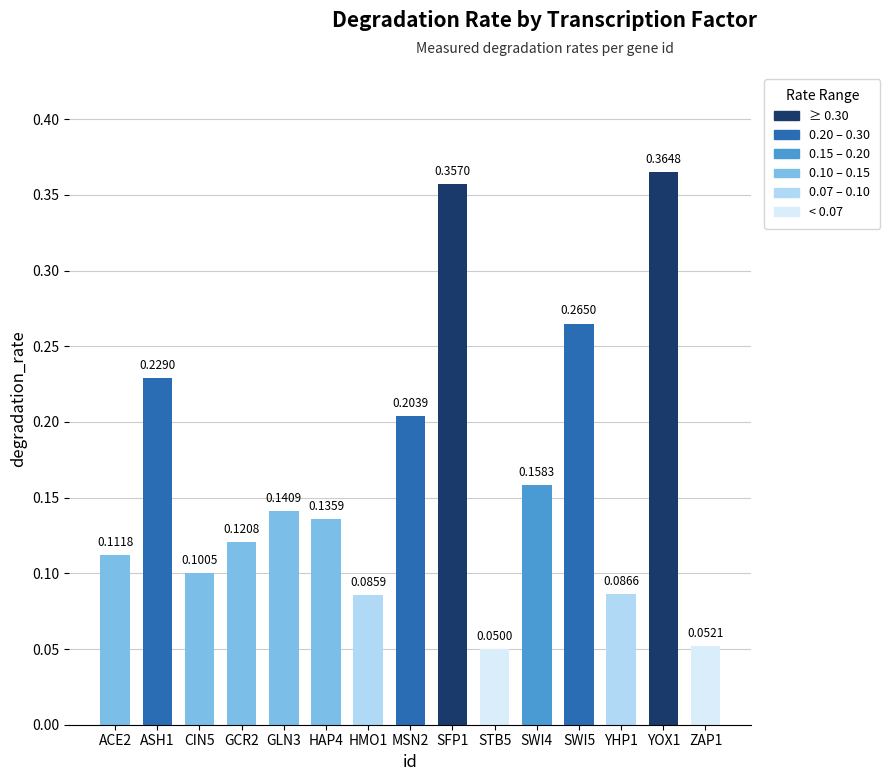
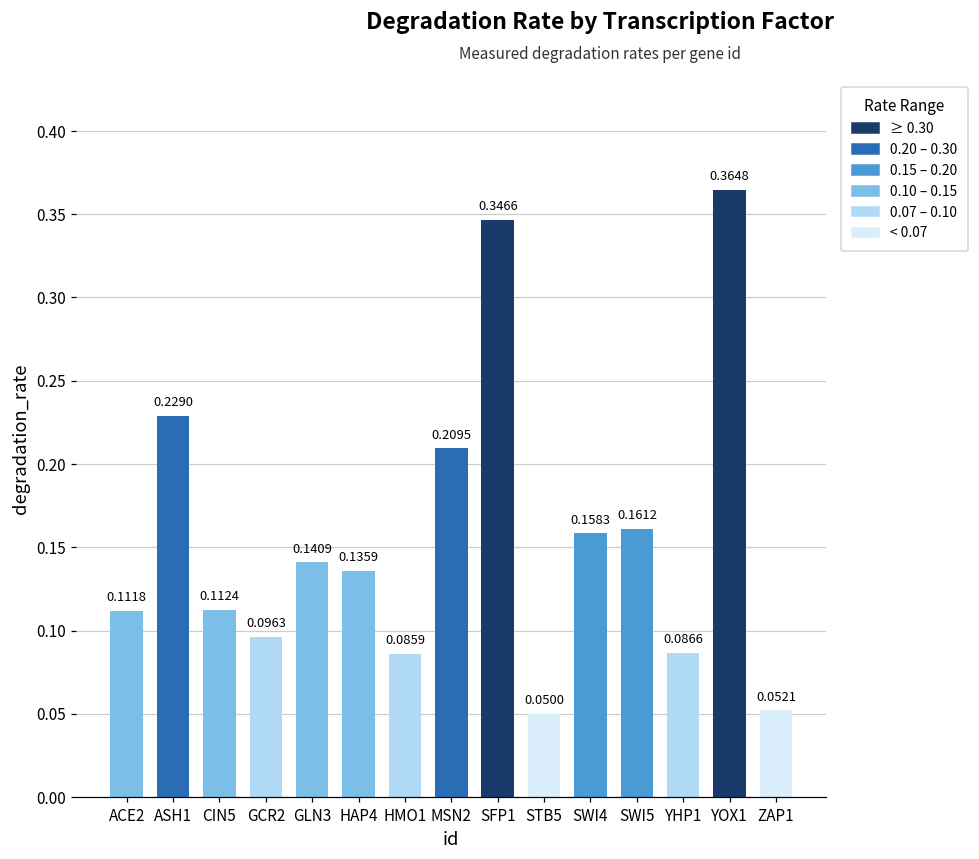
CIN5: 0.1005 -> 0.1124
GCR2: 0.1208 -> 0.0963
MSN2: 0.2039 -> 0.2095
SFP1: 0.3570 -> 0.3466
SWI5: 0.2650 -> 0.1612
